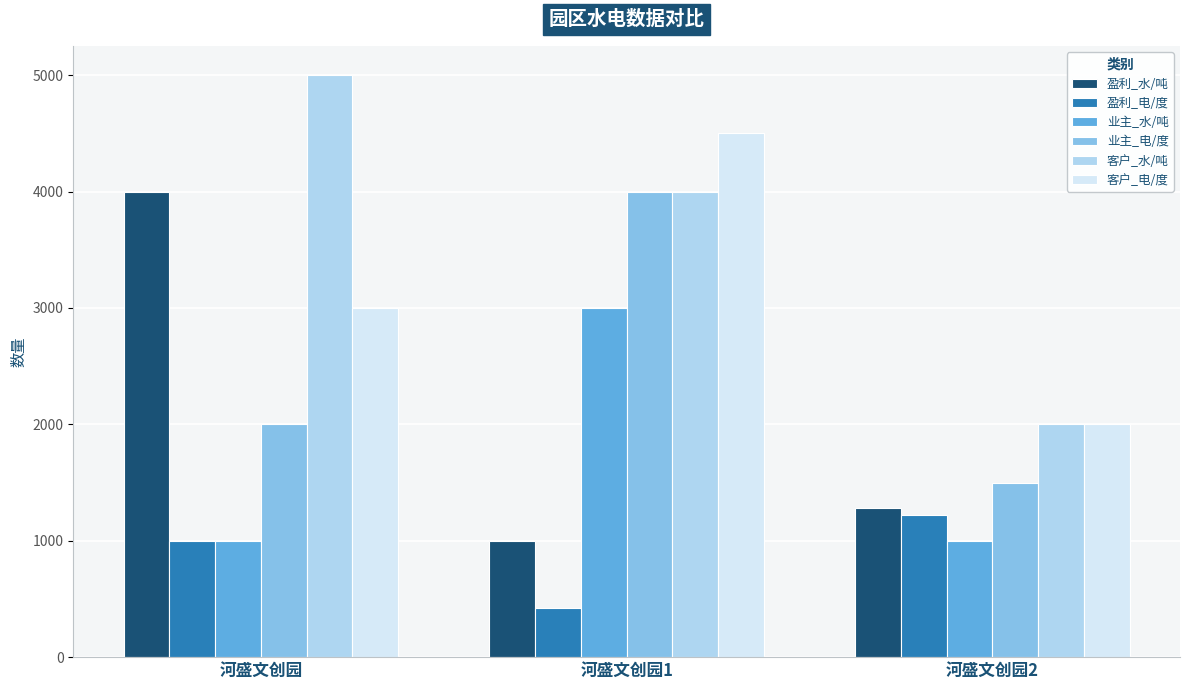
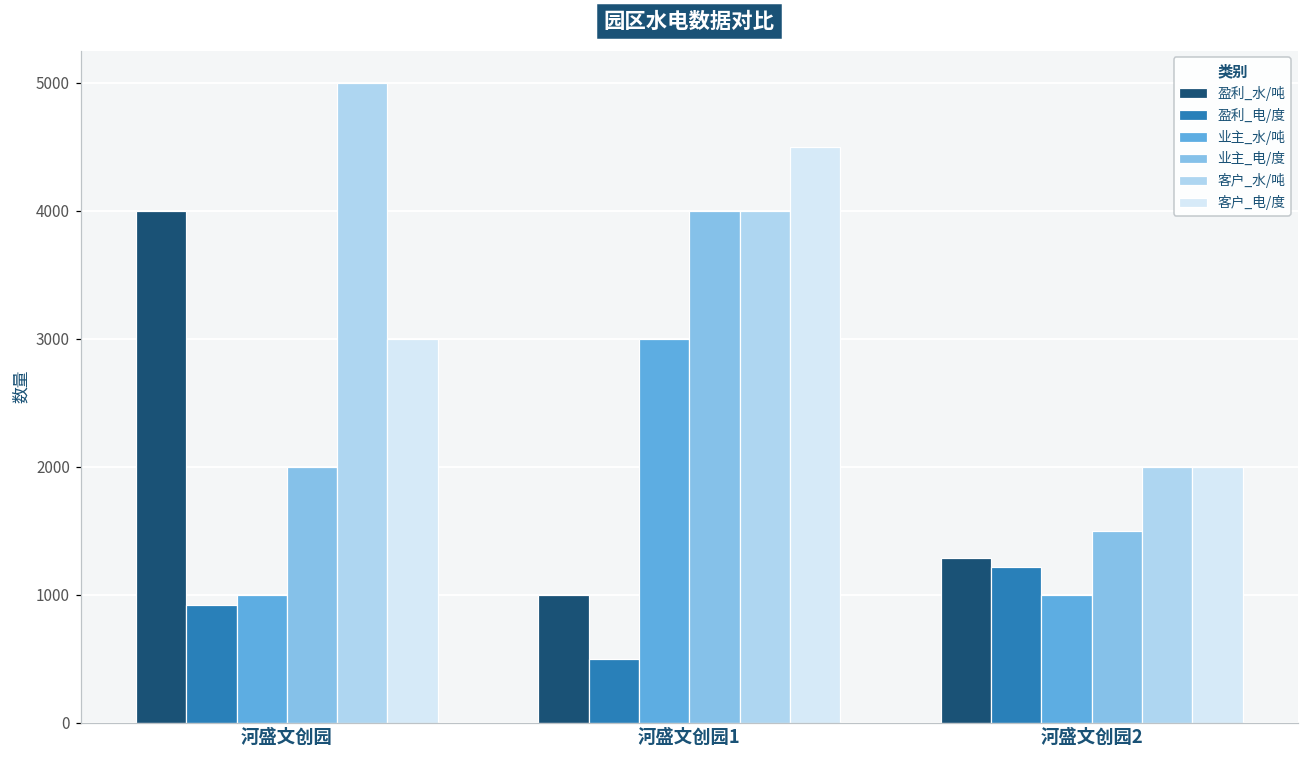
盈利_电/度, 河盛文创园: 1000 -> 920
盈利_电/度, 河盛文创园1: 430 -> 500
